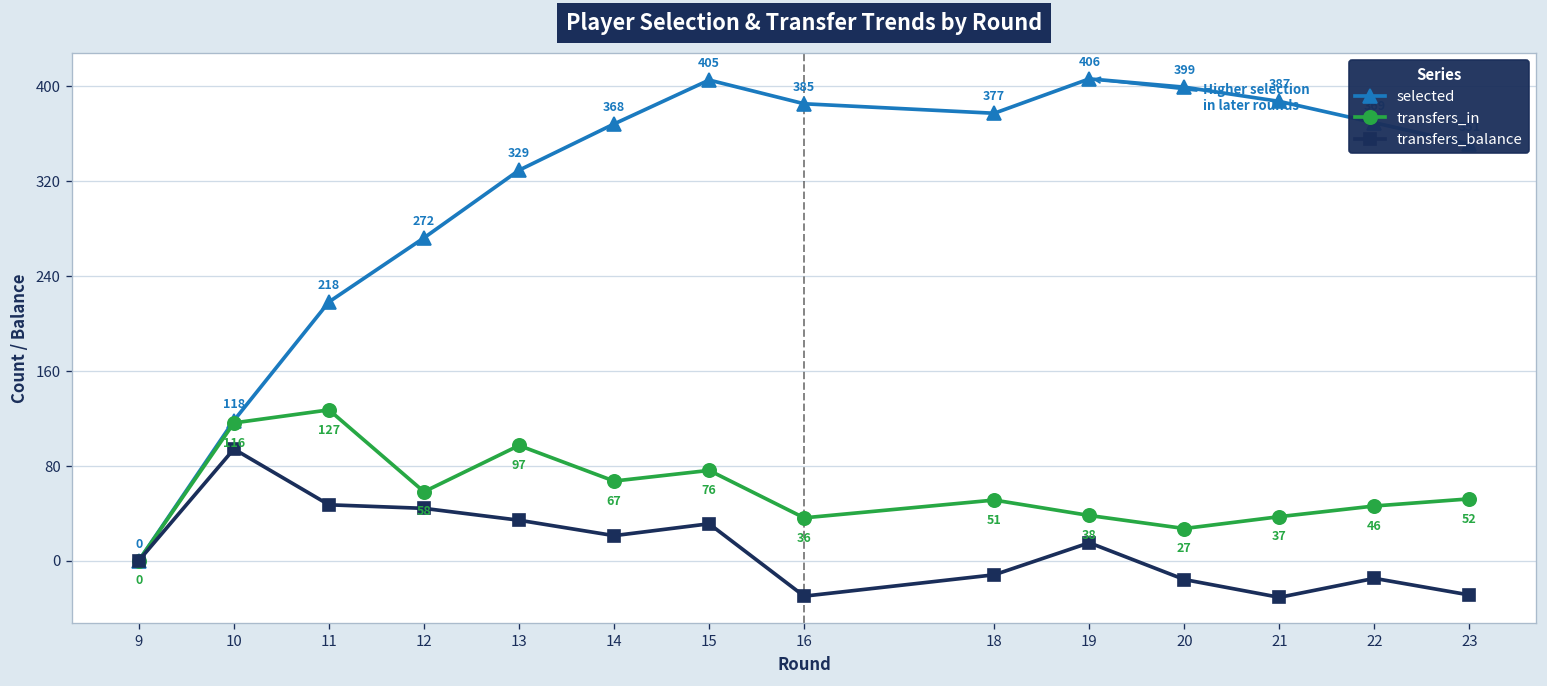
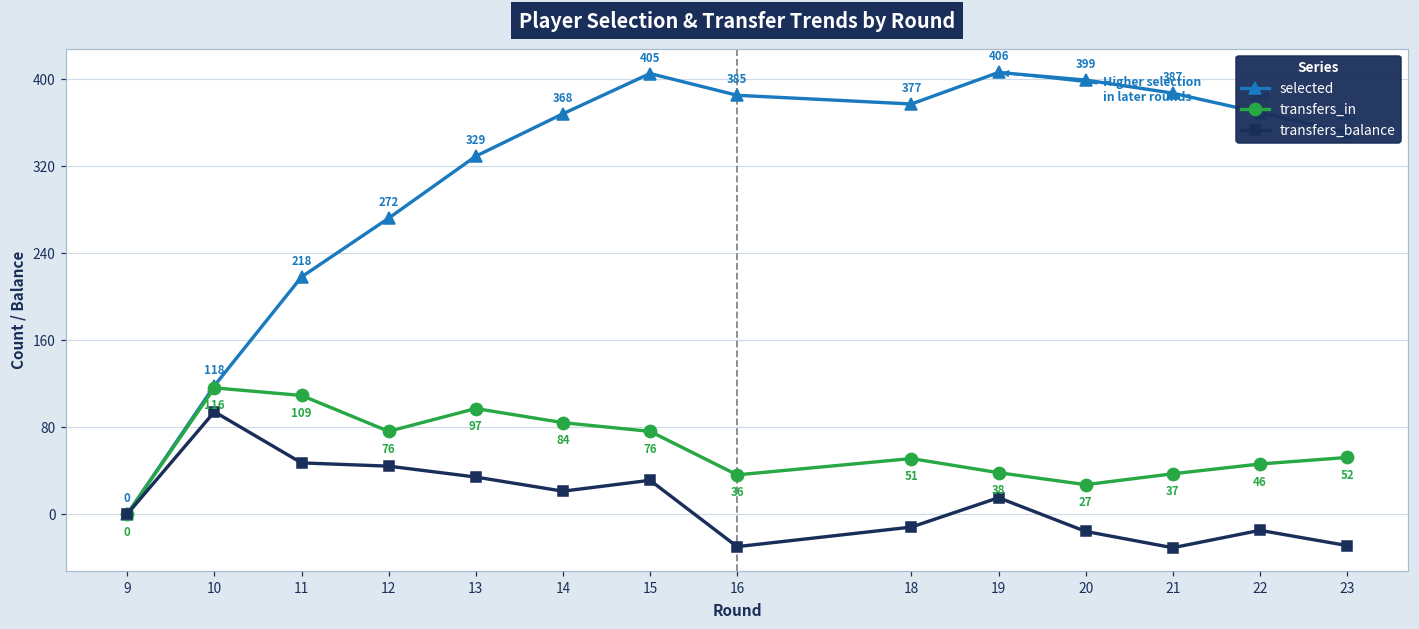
transfers_in, 11: 127 -> 109
transfers_in, 12: 58 -> 76
transfers_in, 14: 67 -> 84
